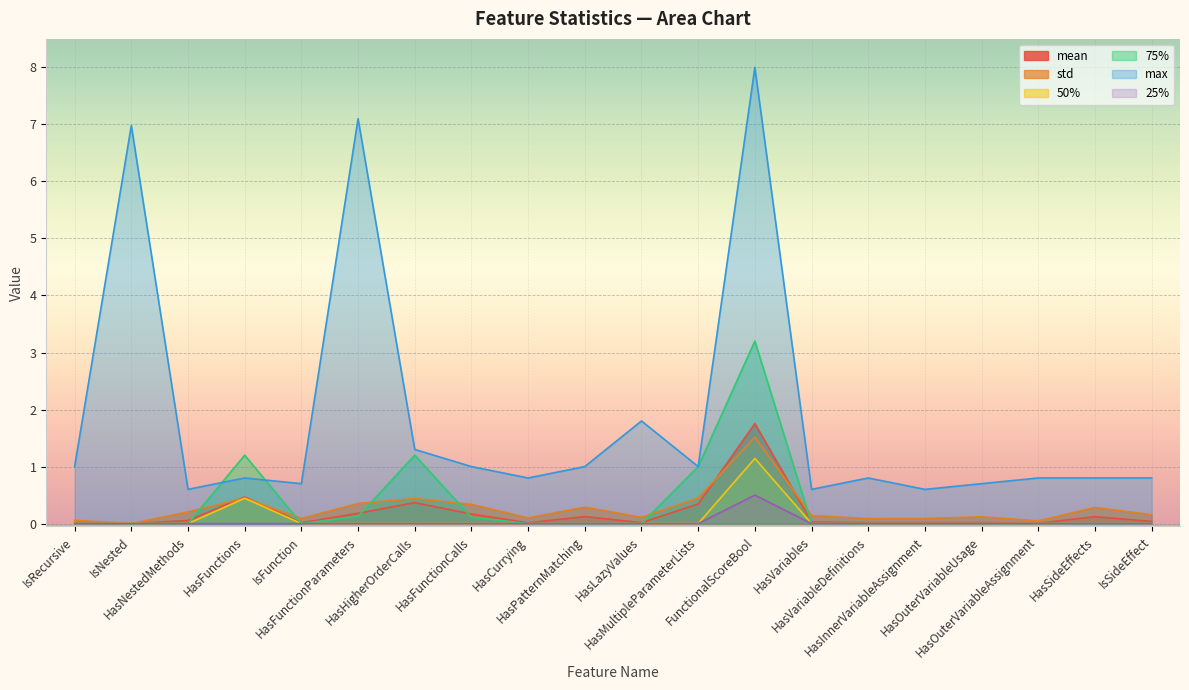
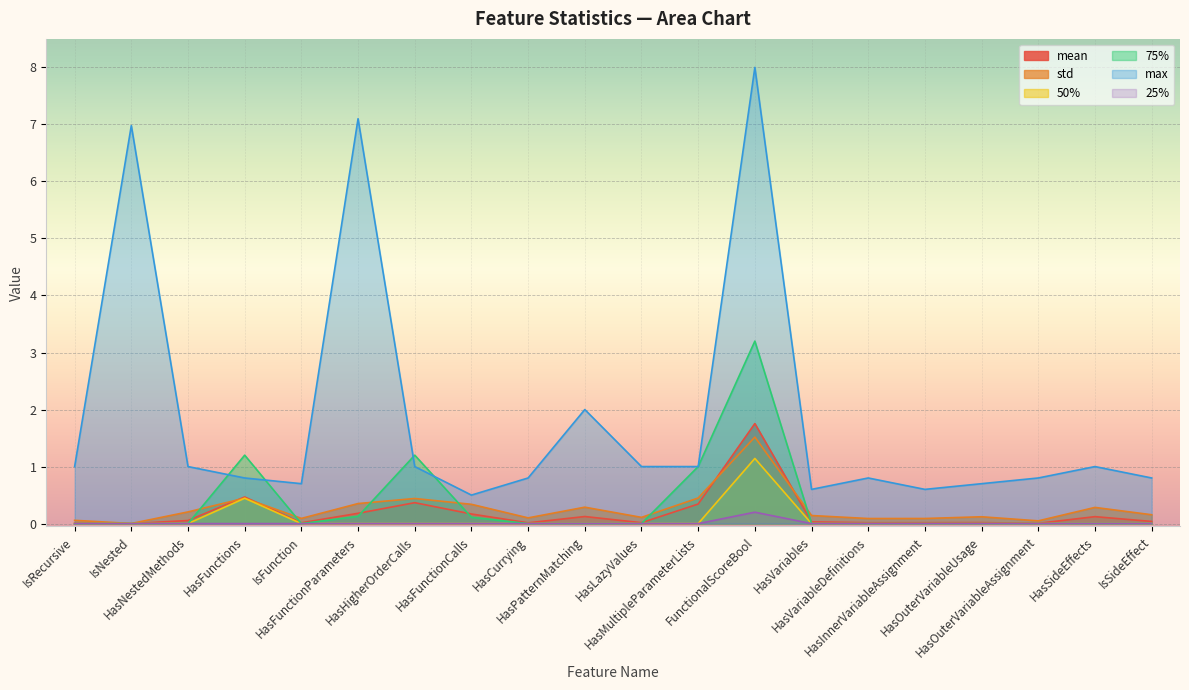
max, HasNestedMethods: 0.6 -> 1.0
max, HasHigherOrderCalls: 1.3 -> 1.0
max, HasFunctionCalls: 1.0 -> 0.5
max, HasPatternMatching: 1 -> 2
max, HasLazyValues: 1.8 -> 1.0
25%, FunctionalScoreBool: 0.5 -> 0.2
max, HasSideEffects: 0.8 -> 1.0
